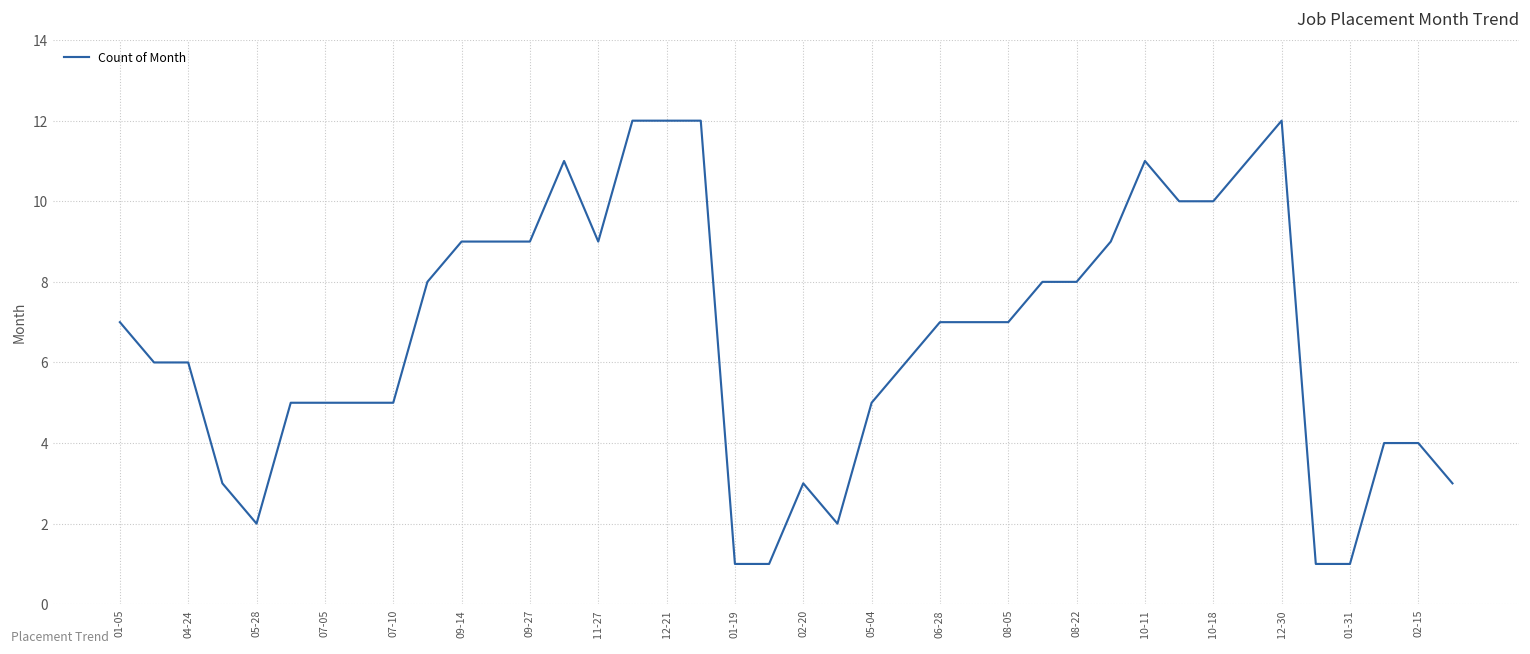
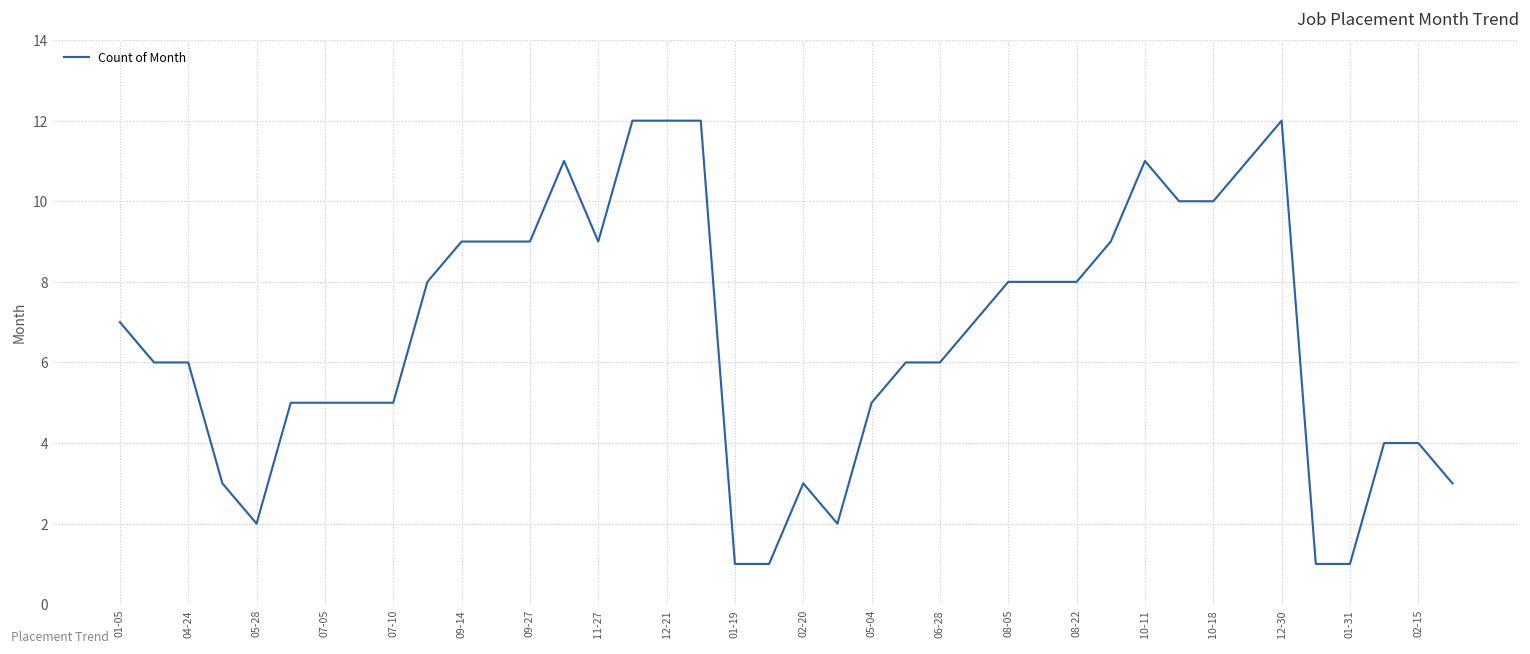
06-28: 7 -> 6
08-05: 7 -> 8
